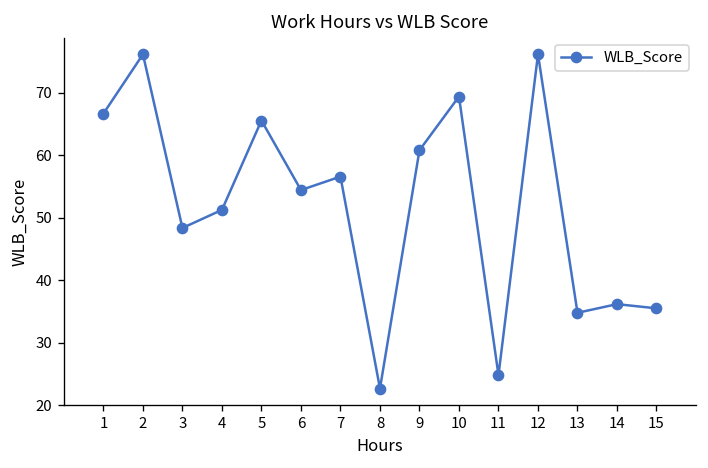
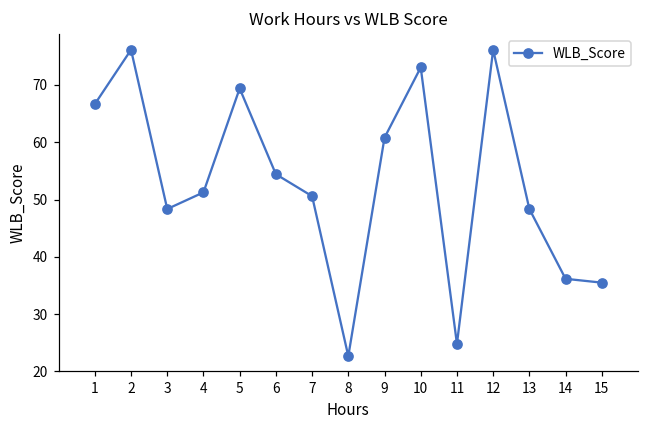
5: 66 -> 69
7: 57 -> 51
10: 69 -> 73
13: 35 -> 48
